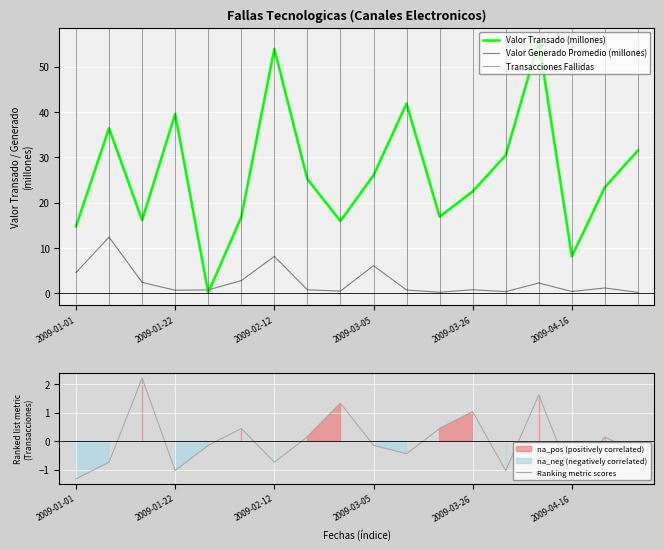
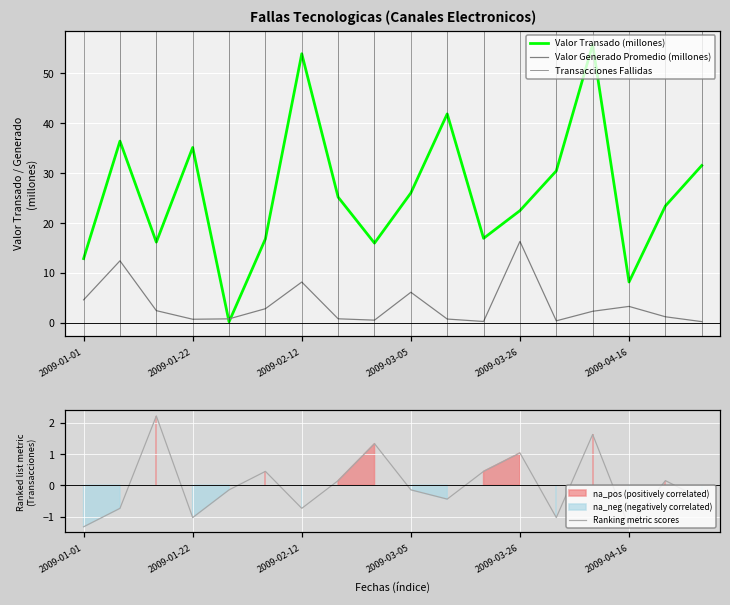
Fallas Tecnologicas (Canales Electronicos), Valor Transado (millones), 2009-01-01: 15 -> 13
Fallas Tecnologicas (Canales Electronicos), Valor Transado (millones), 2009-01-22: 40 -> 35
Fallas Tecnologicas (Canales Electronicos), Valor Generado Promedio (millones), 2009-03-26: 1 -> 16
Fallas Tecnologicas (Canales Electronicos), Valor Generado Promedio (millones), 2009-04-16: 0 -> 3
